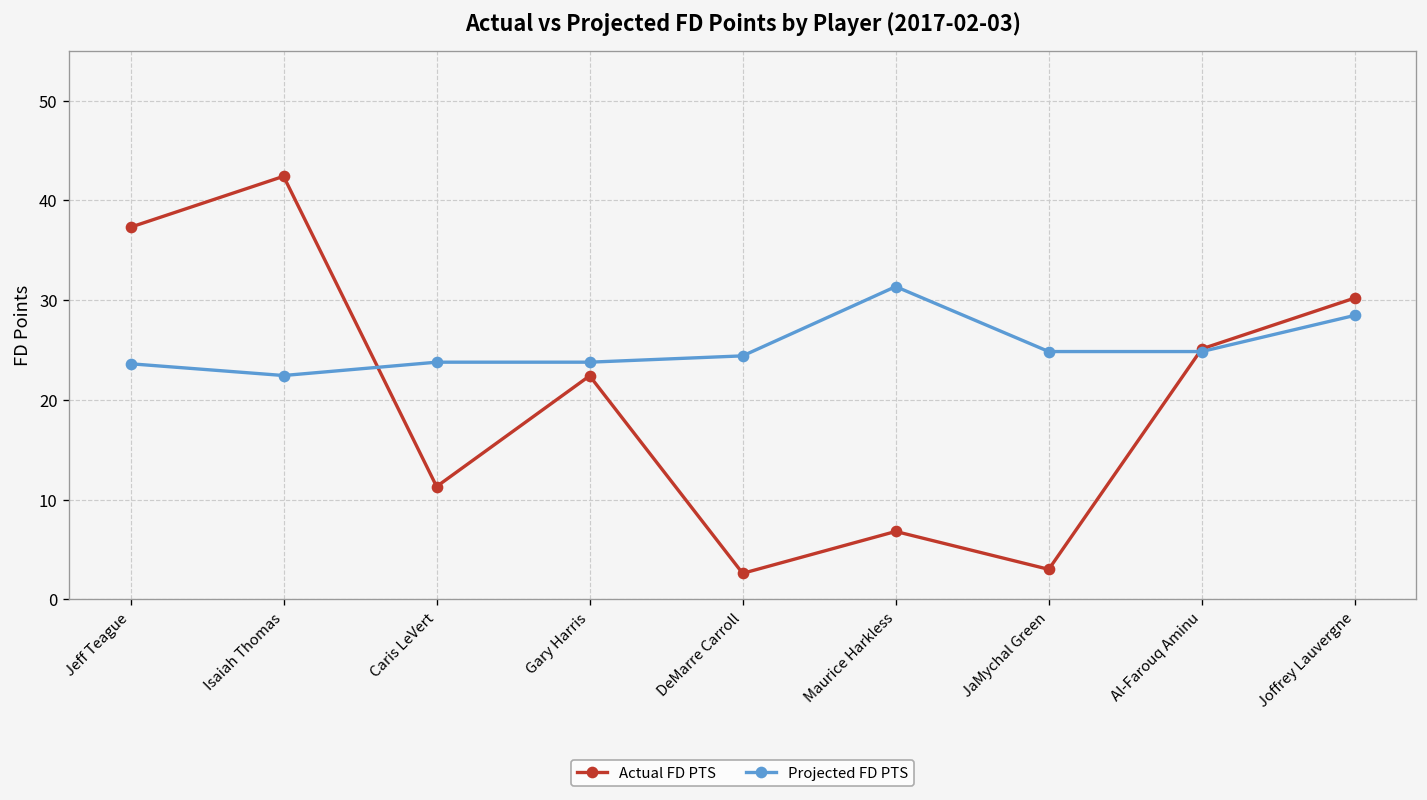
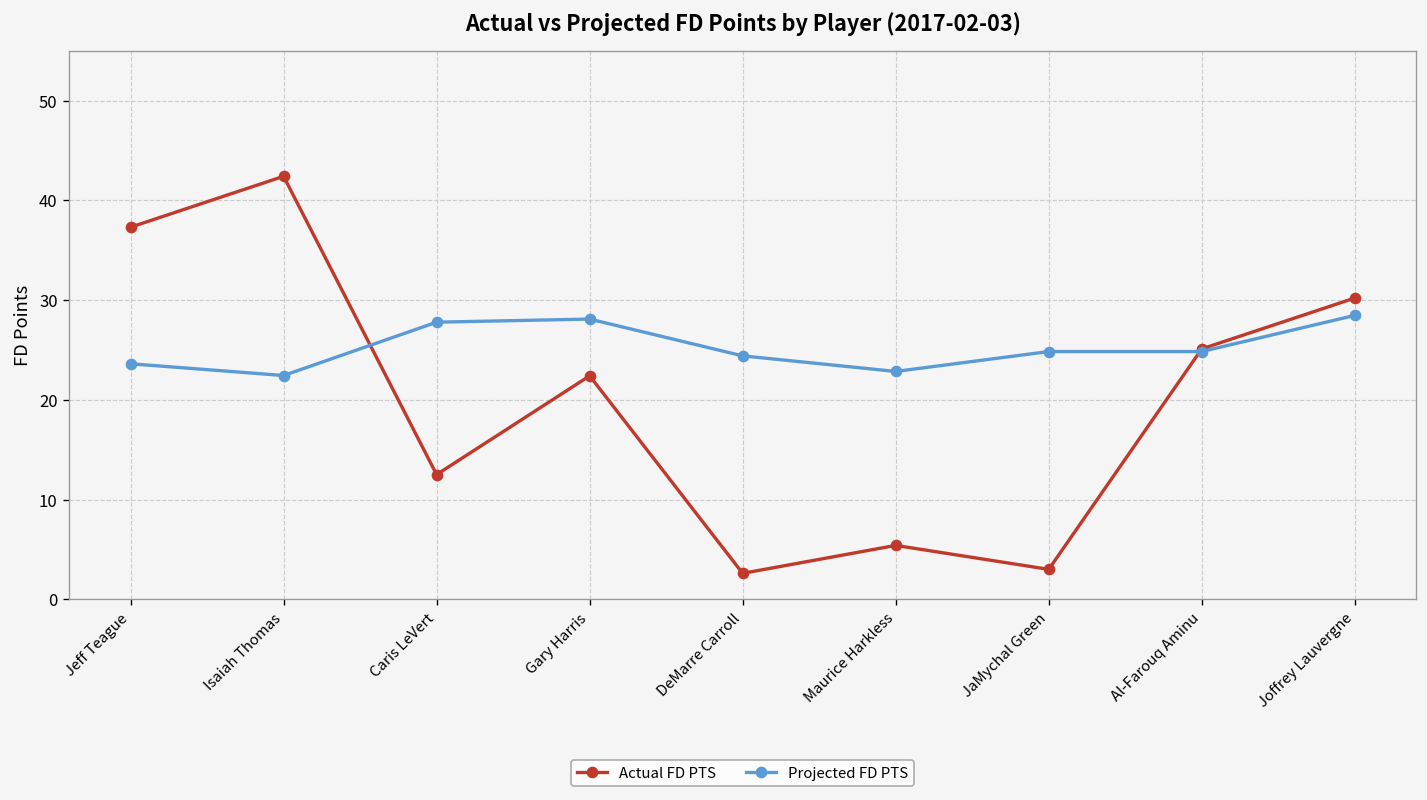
Actual FD PTS, Caris LeVert: 11 -> 13
Projected FD PTS, Caris LeVert: 24 -> 28
Projected FD PTS, Gary Harris: 24 -> 28
Actual FD PTS, Maurice Harkless: 7 -> 5
Projected FD PTS, Maurice Harkless: 31 -> 23
